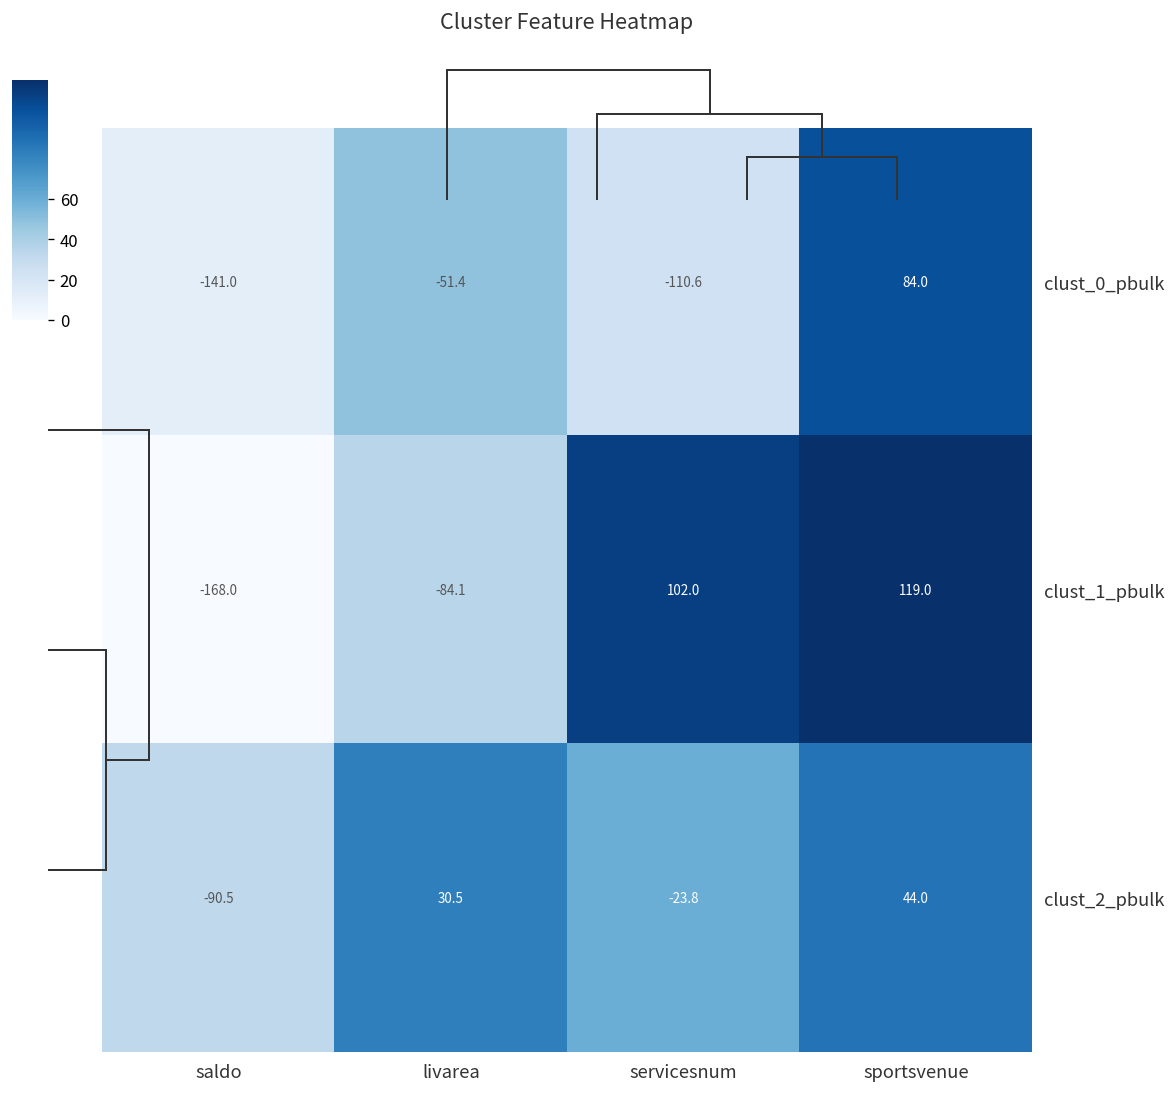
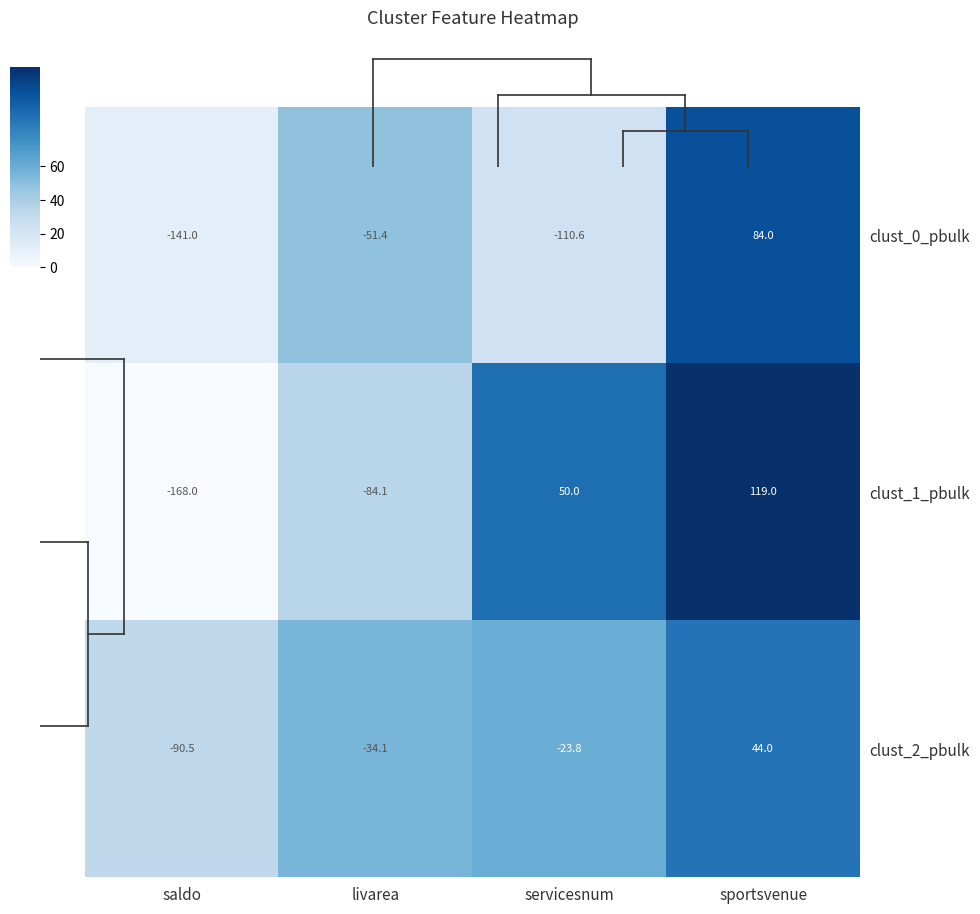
Cluster Feature Heatmap, clust_1_pbulk, servicesnum: 102.0 -> 50.0
Cluster Feature Heatmap, clust_2_pbulk, livarea: 30.5 -> -34.1
